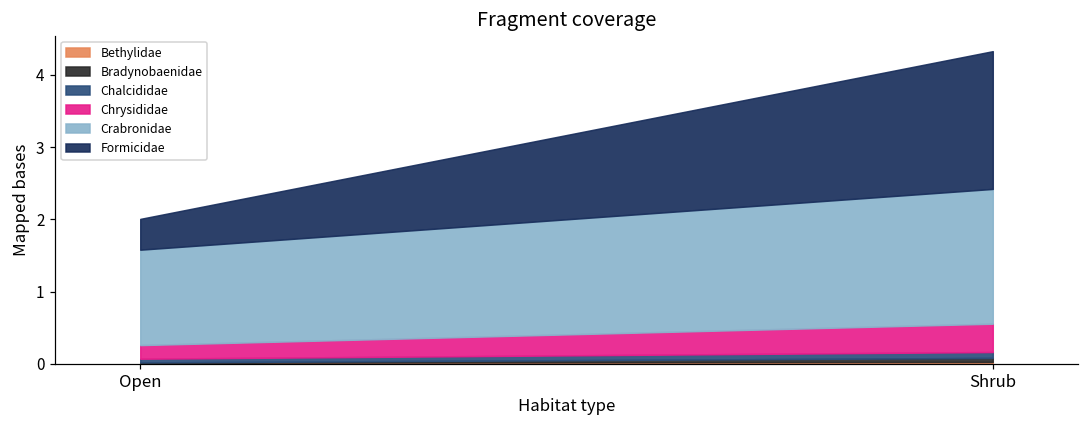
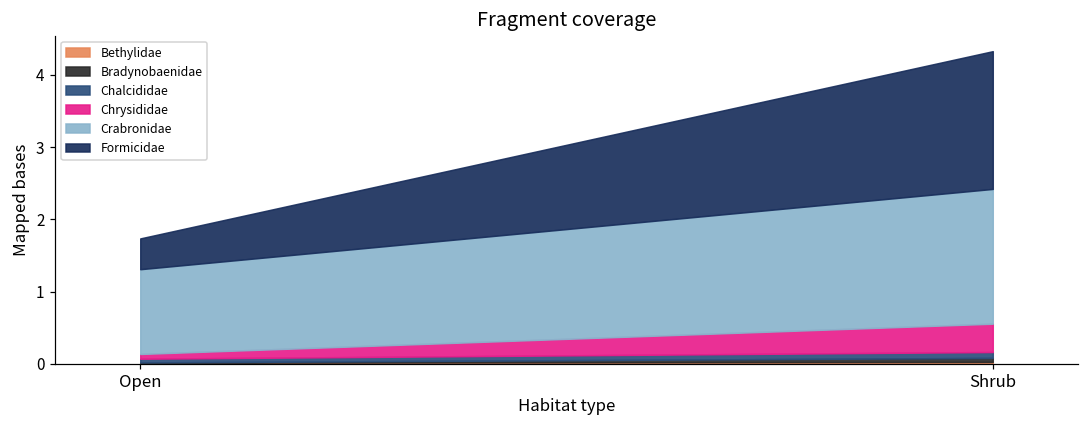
Chrysididae, Open: 0.2 -> 0.1
Crabronidae, Open: 1.3 -> 1.2
